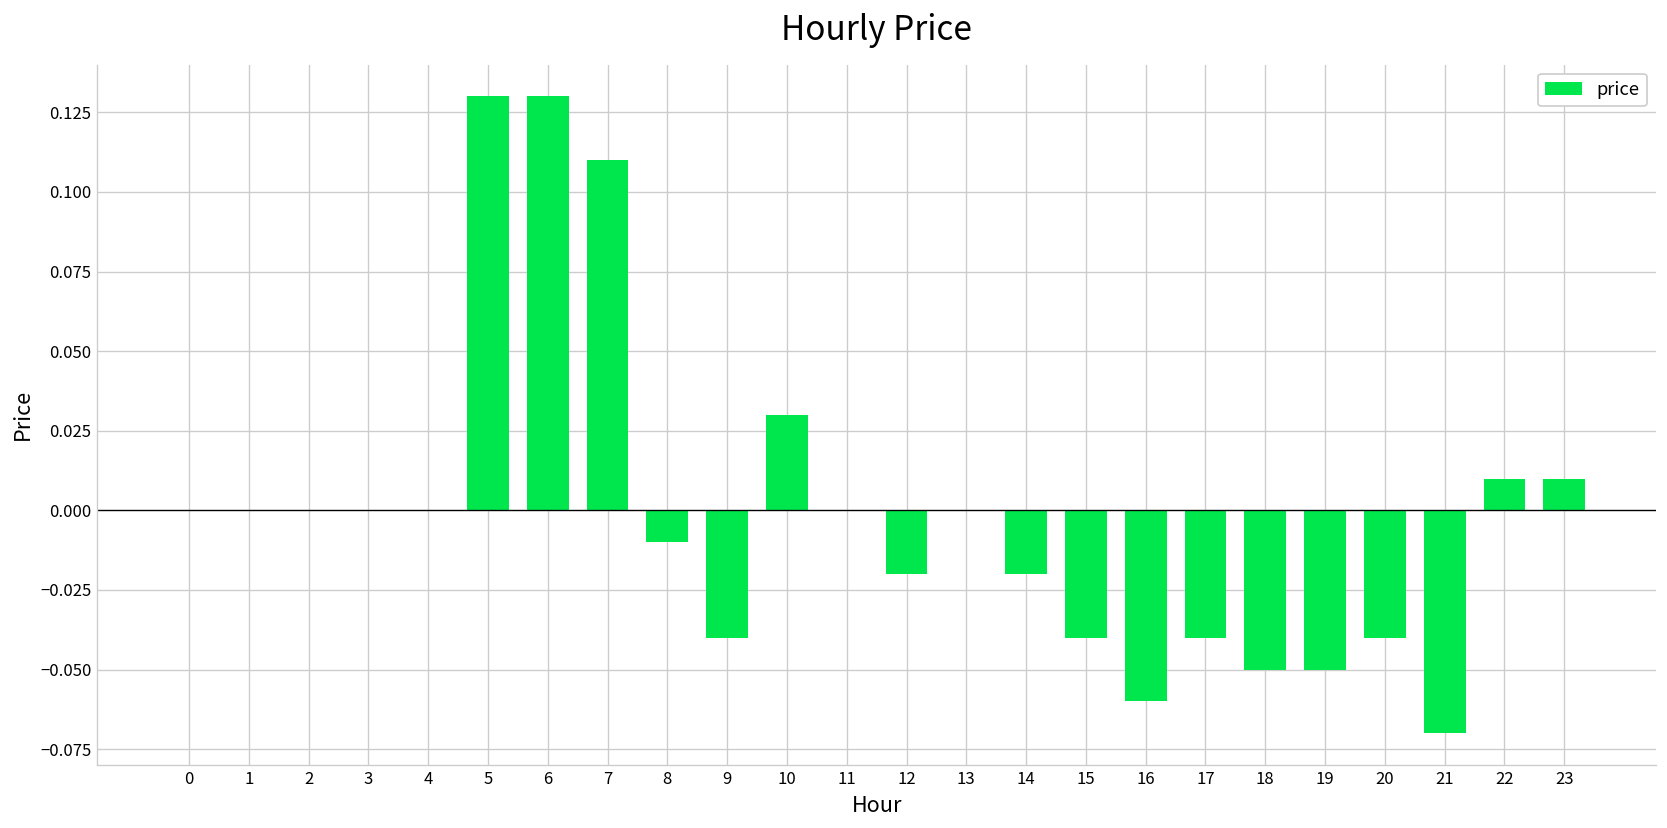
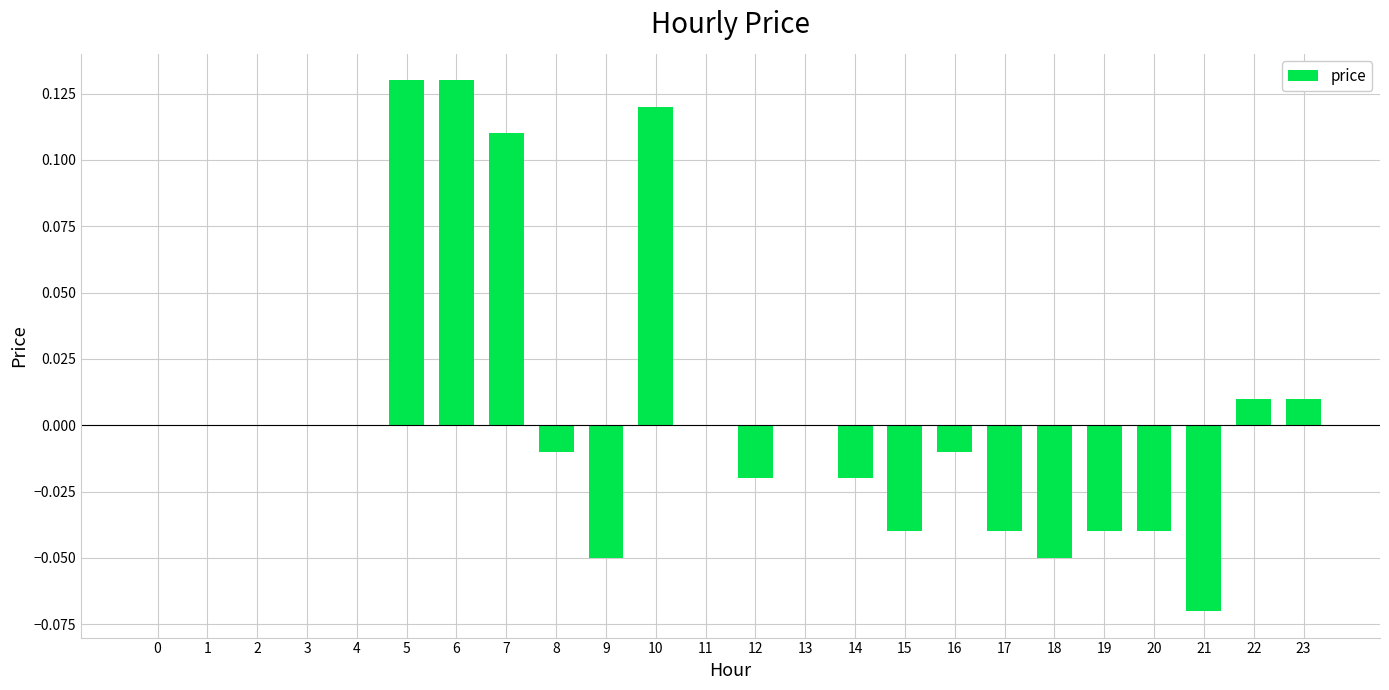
9: -0.04 -> -0.05
10: 0.03 -> 0.12
16: -0.06 -> -0.01
19: -0.05 -> -0.04
